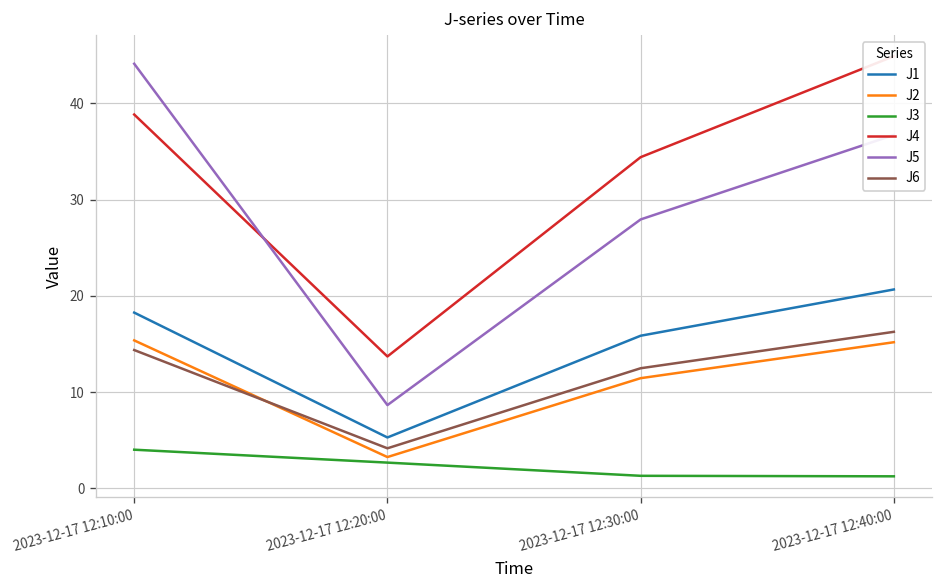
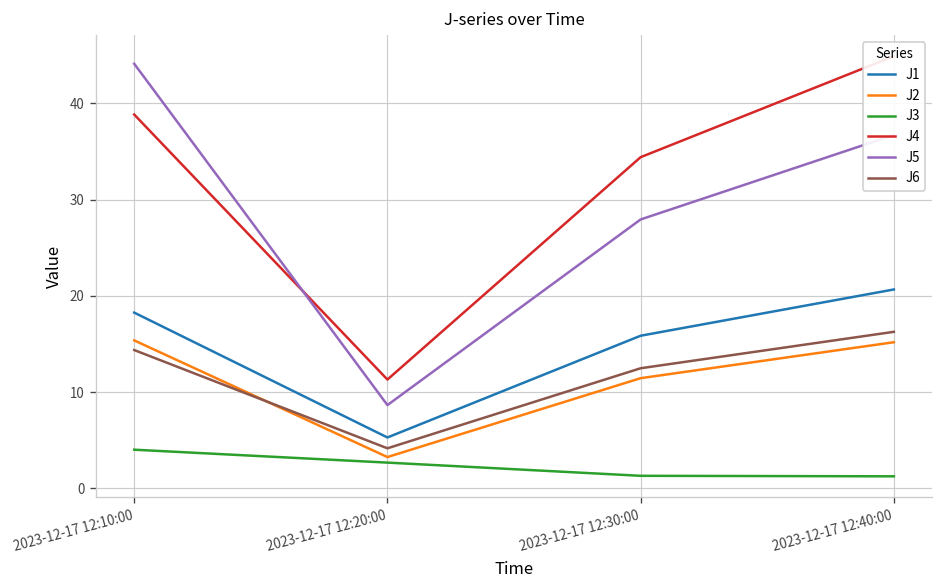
J4, 2023-12-17 12:20:00: 14 -> 11
